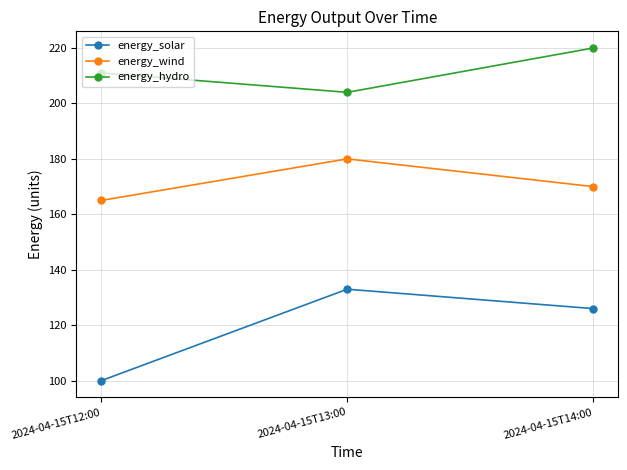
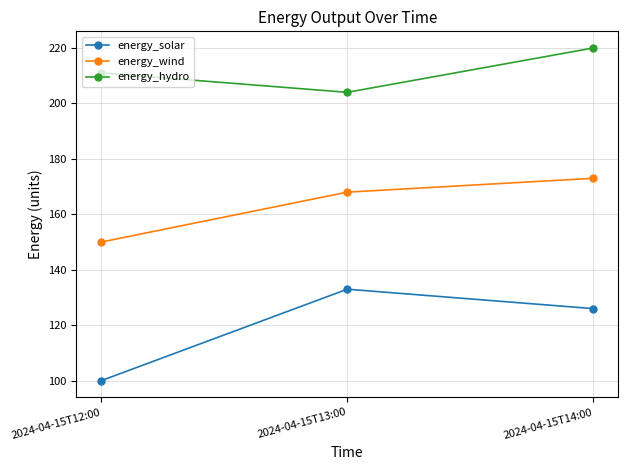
energy_wind, 2024-04-15T12:00: 165 -> 150
energy_wind, 2024-04-15T13:00: 180 -> 168
energy_wind, 2024-04-15T14:00: 170 -> 173
